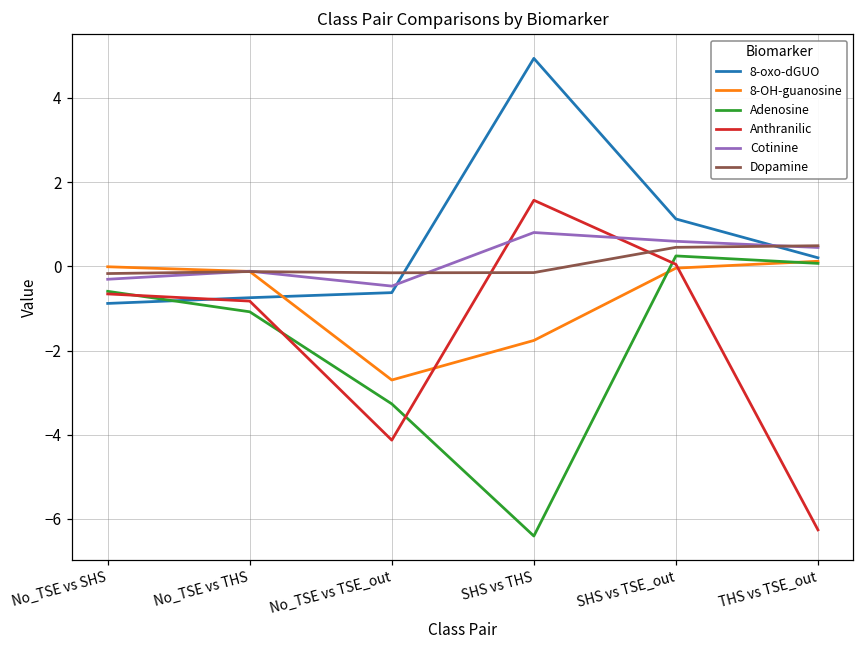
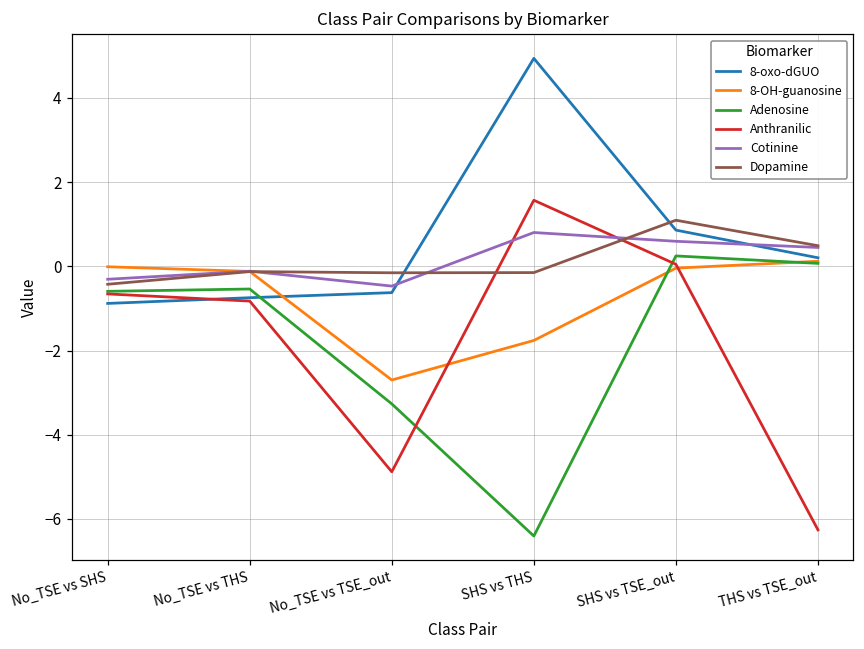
Dopamine, No_TSE vs SHS: -0.2 -> -0.4
Adenosine, No_TSE vs THS: -1.1 -> -0.5
Anthranilic, No_TSE vs TSE_out: -4.1 -> -4.9
8-oxo-dGUO, SHS vs TSE_out: 1.1 -> 0.9
Dopamine, SHS vs TSE_out: 0.5 -> 1.1
